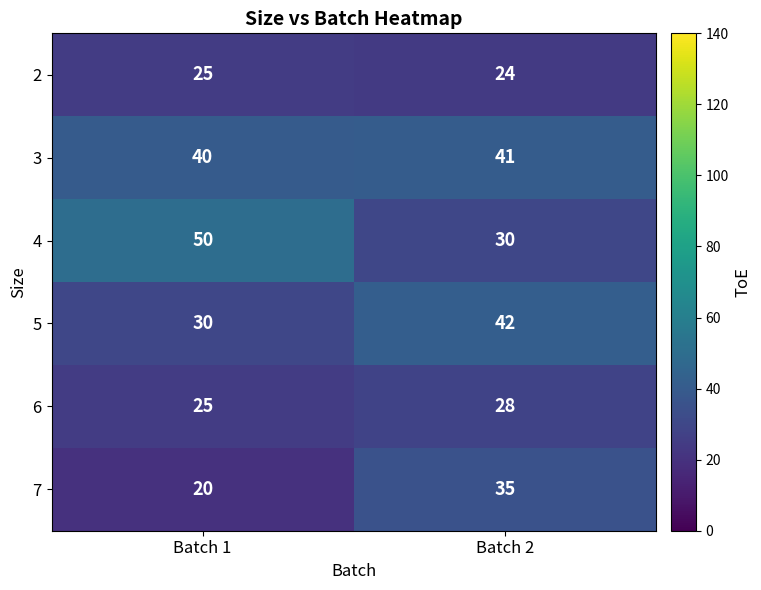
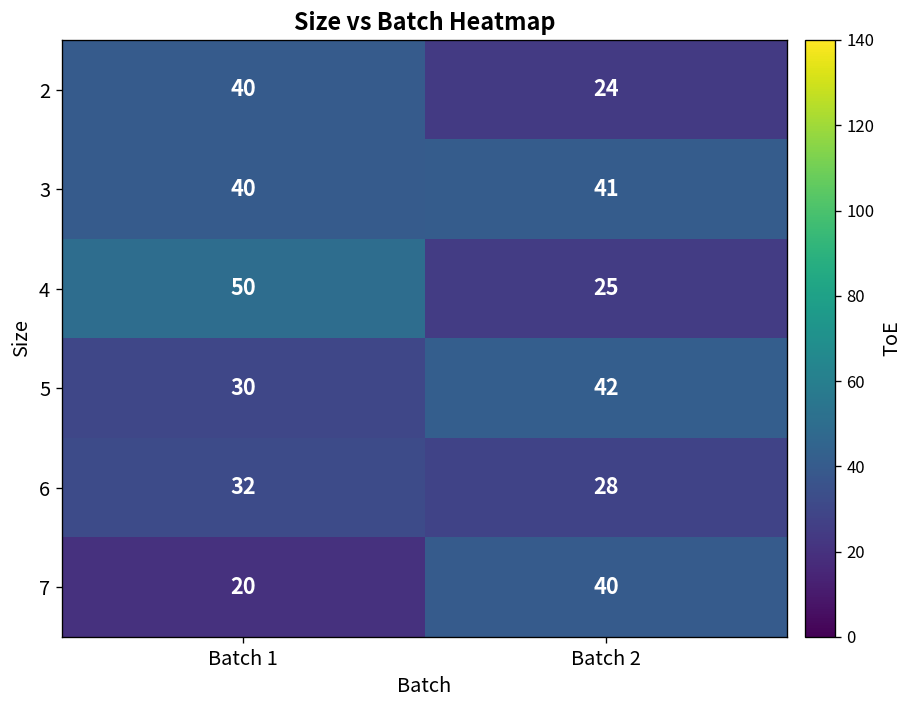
2, Batch 1: 25 -> 40
4, Batch 2: 30 -> 25
6, Batch 1: 25 -> 32
7, Batch 2: 35 -> 40
